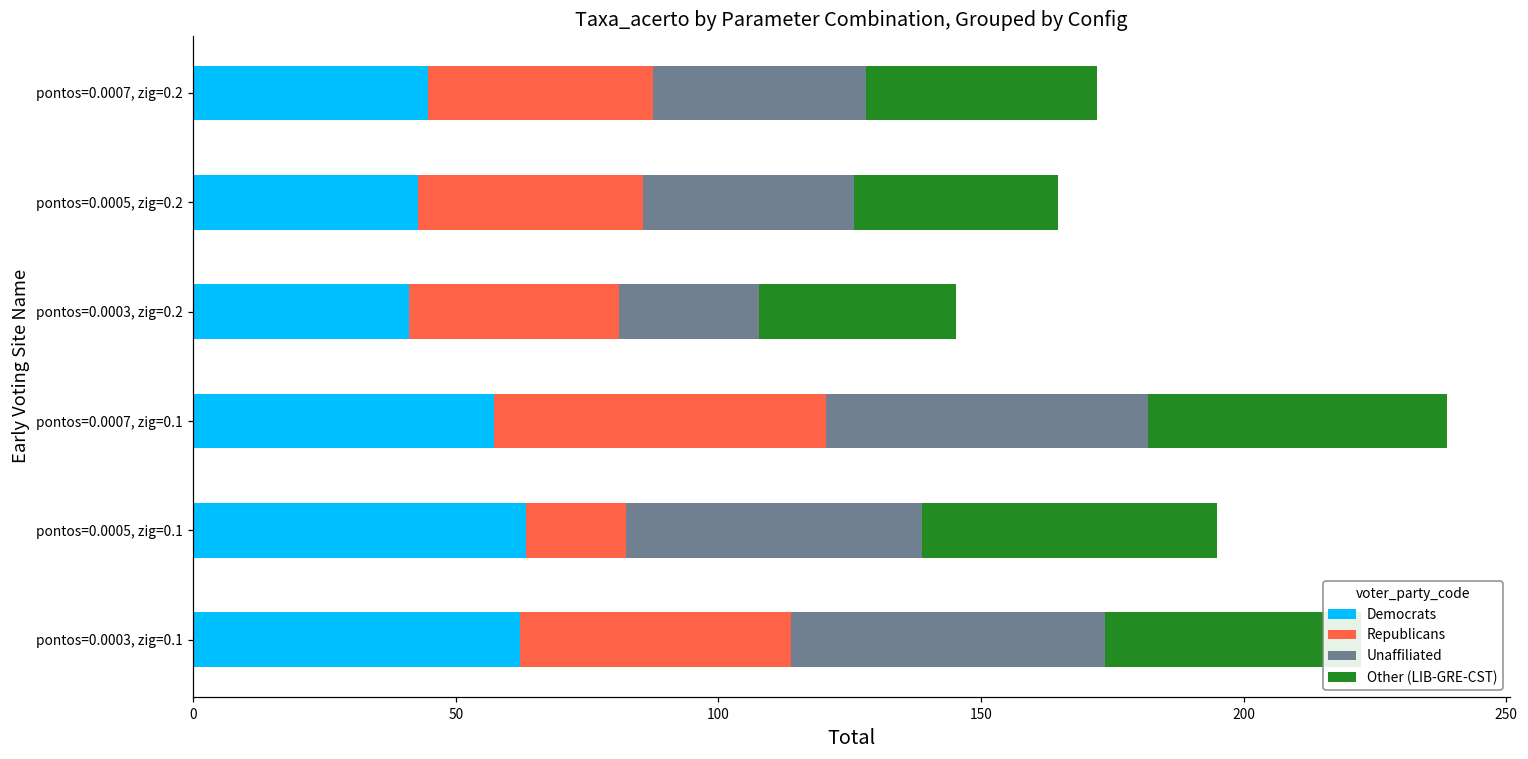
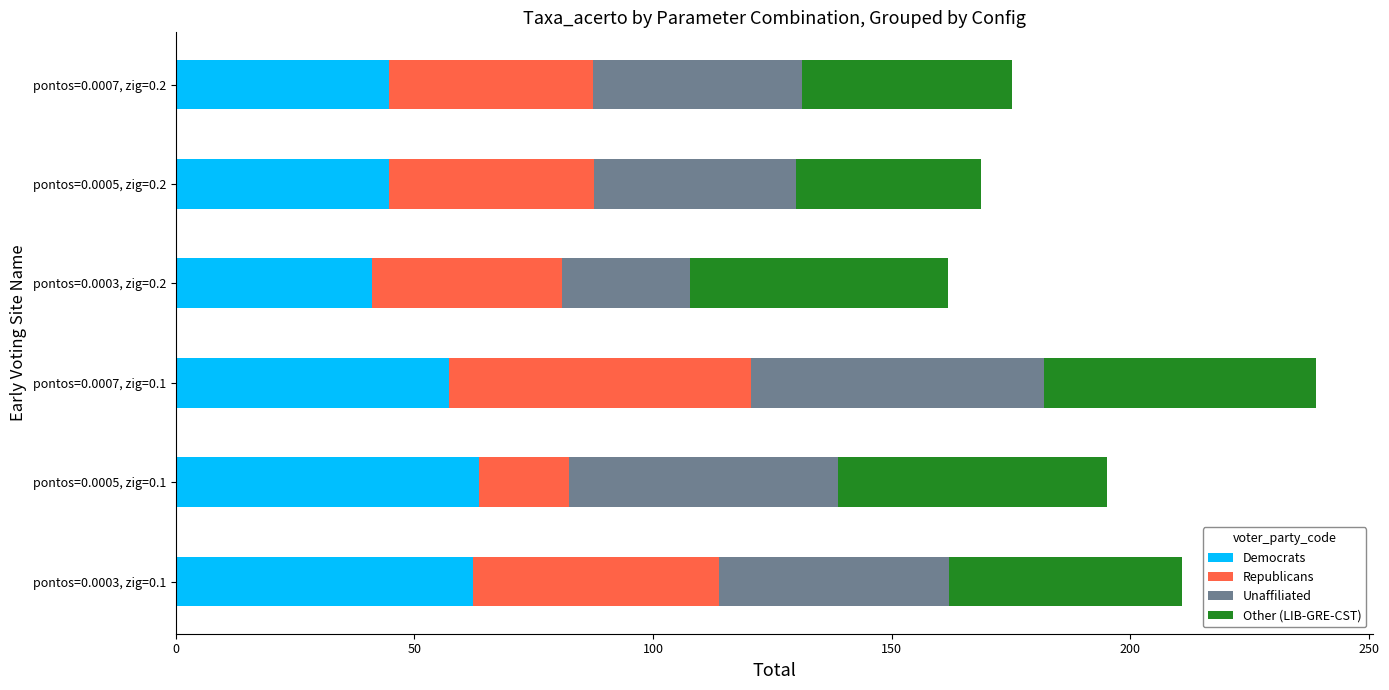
Unaffiliated, pontos=0.0007, zig=0.2: 41 -> 44
Democrats, pontos=0.0005, zig=0.2: 43 -> 45
Unaffiliated, pontos=0.0005, zig=0.2: 40 -> 42
Other (LIB-GRE-CST), pontos=0.0003, zig=0.2: 38 -> 54
Unaffiliated, pontos=0.0003, zig=0.1: 60 -> 48
